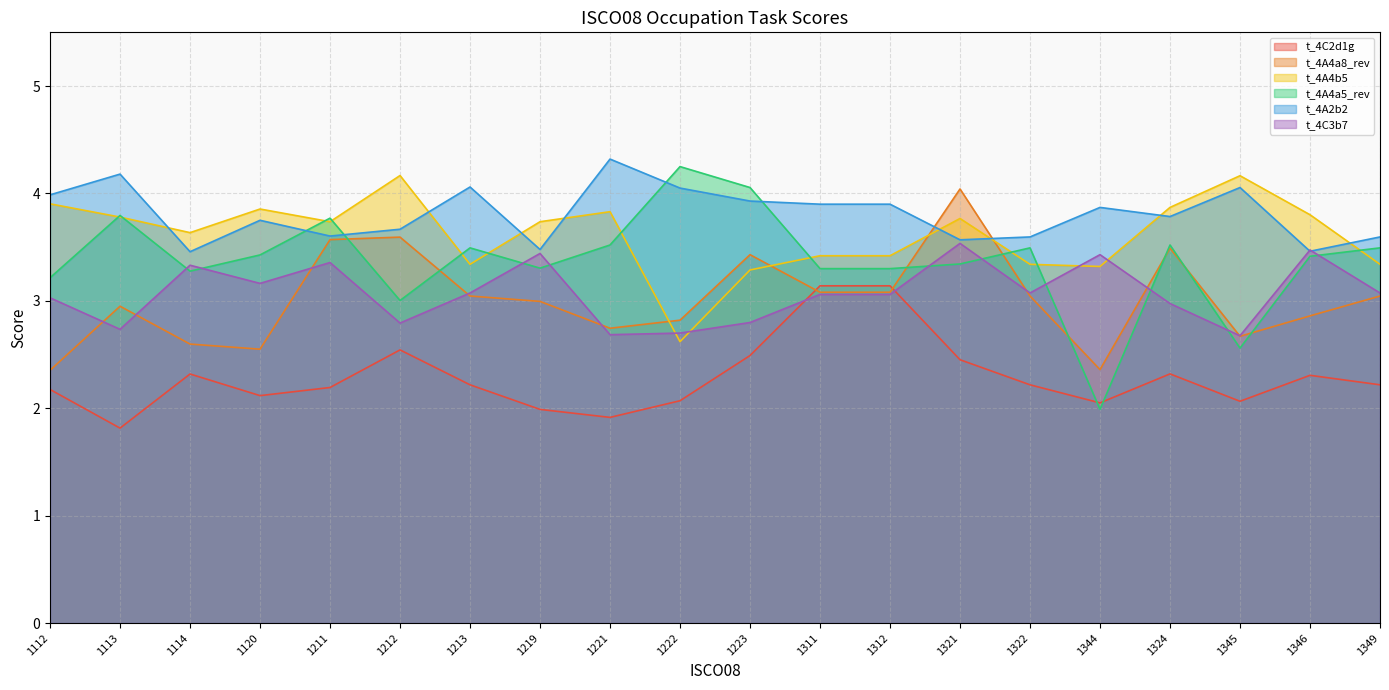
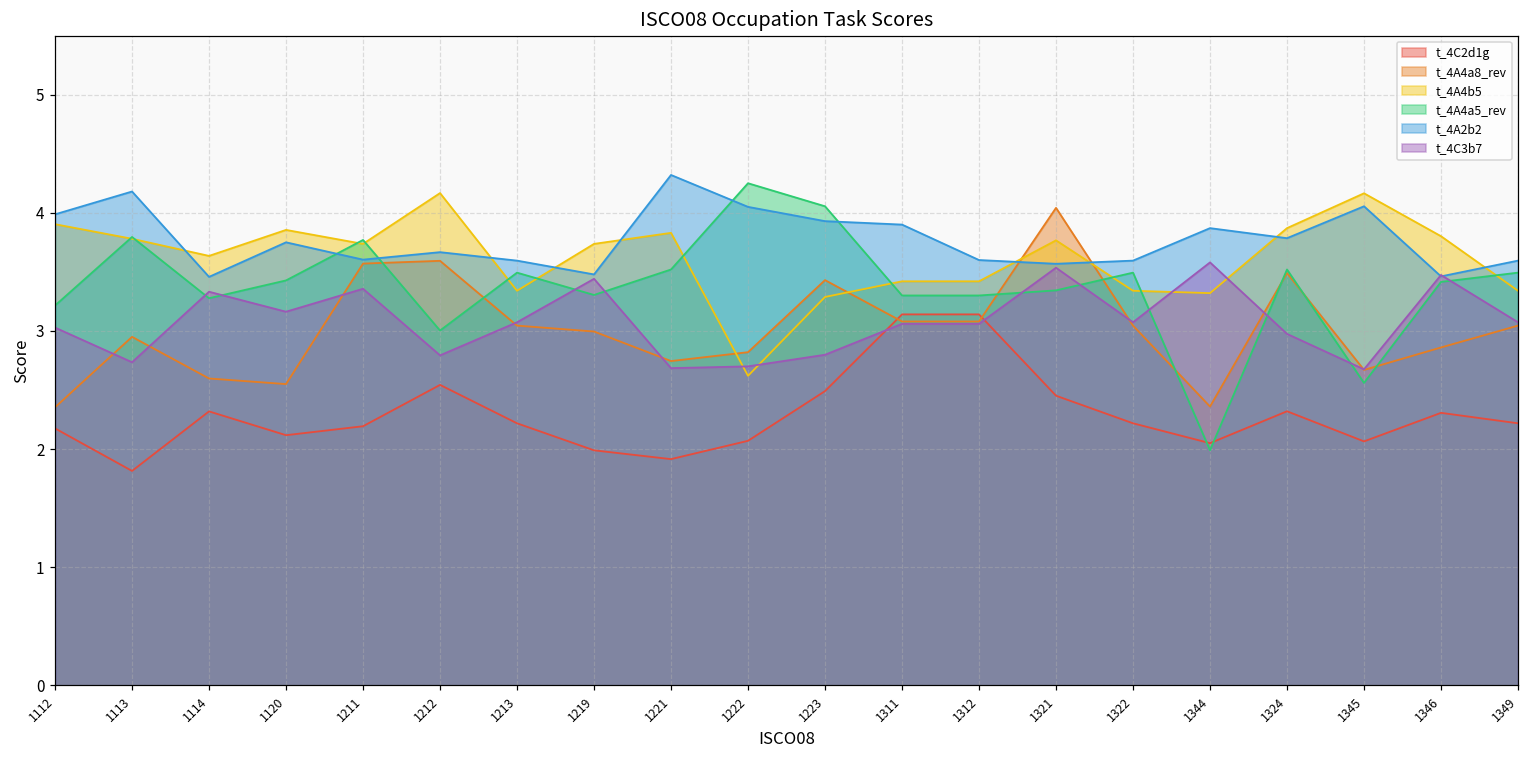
t_4A2b2, 1213: 4.06 -> 3.60
t_4A2b2, 1312: 3.9 -> 3.6
t_4C3b7, 1344: 3.43 -> 3.58
